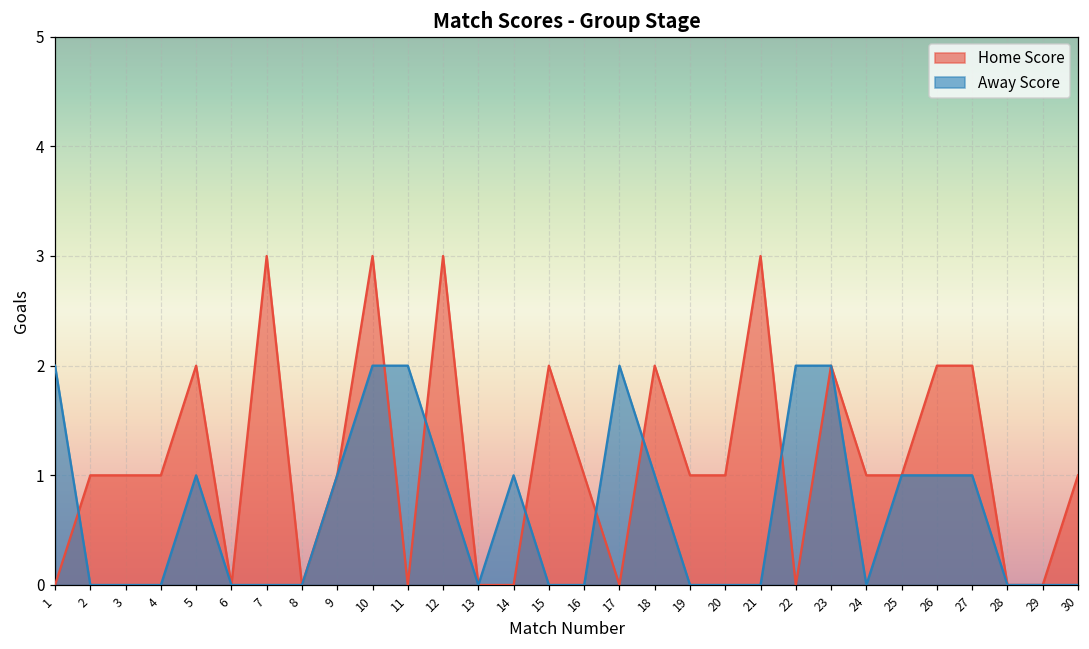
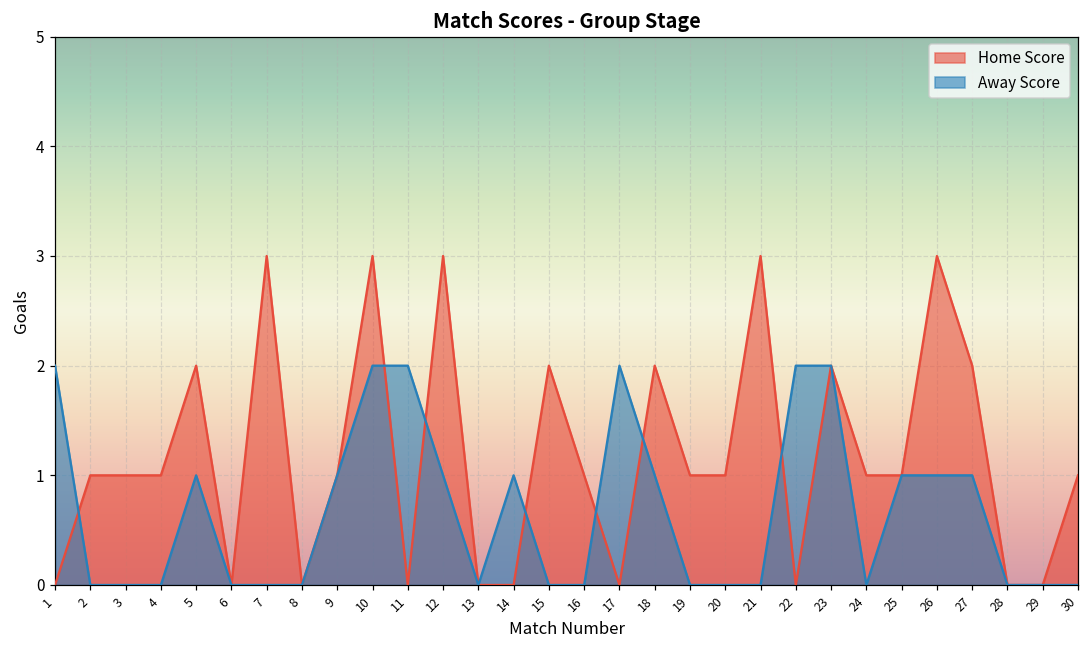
Home Score, 26: 2 -> 3
